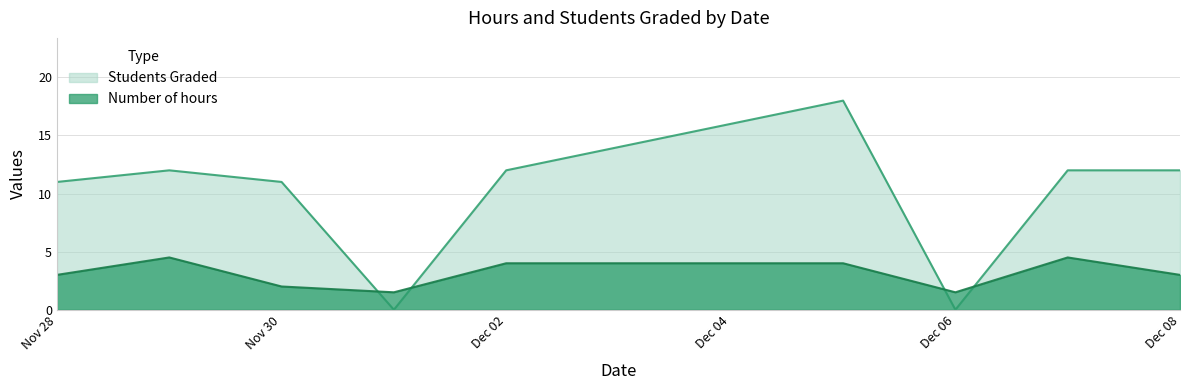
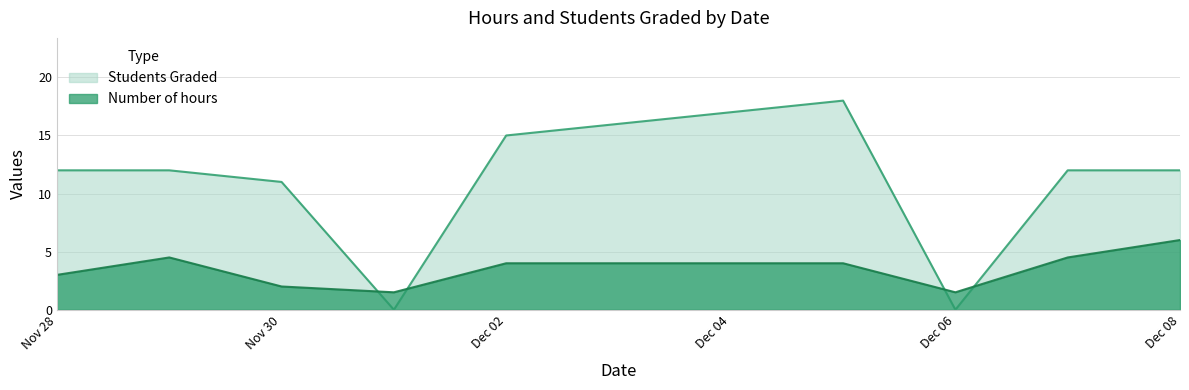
Students Graded, Nov 28: 11 -> 12
Students Graded, Dec 02: 12 -> 15
Number of hours, Dec 08: 3 -> 6
